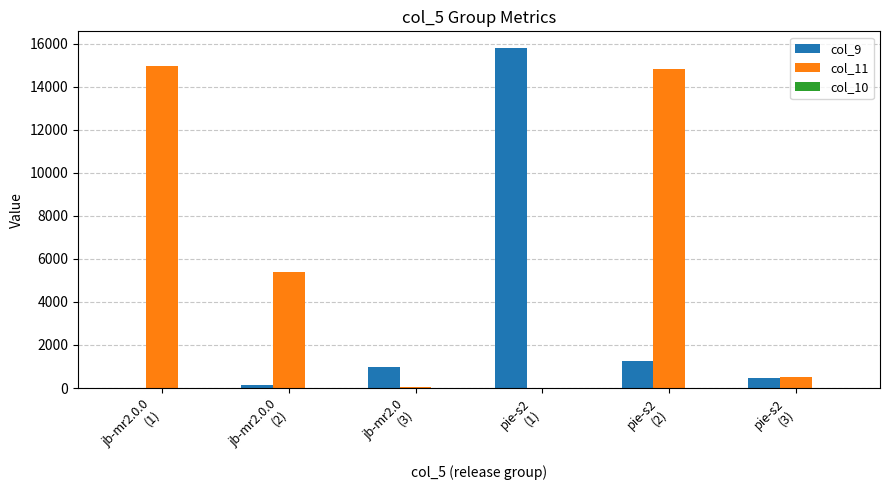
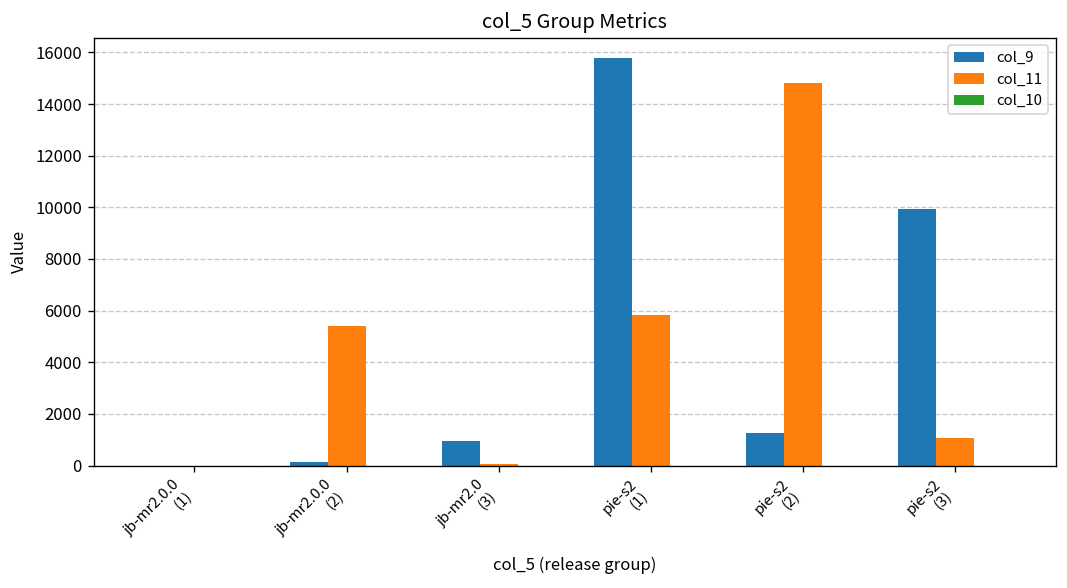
col_11, jb-mr2.0.0 (1): 15000 -> 0
col_11, pie-s2 (1): 0 -> 5800
col_9, pie-s2 (3): 500 -> 9900
col_11, pie-s2 (3): 500 -> 1100
